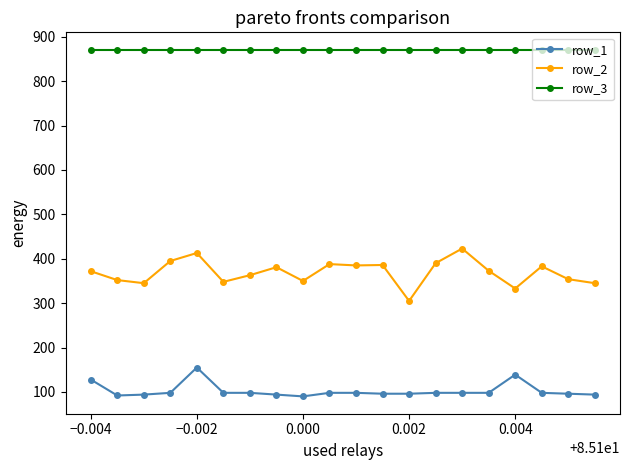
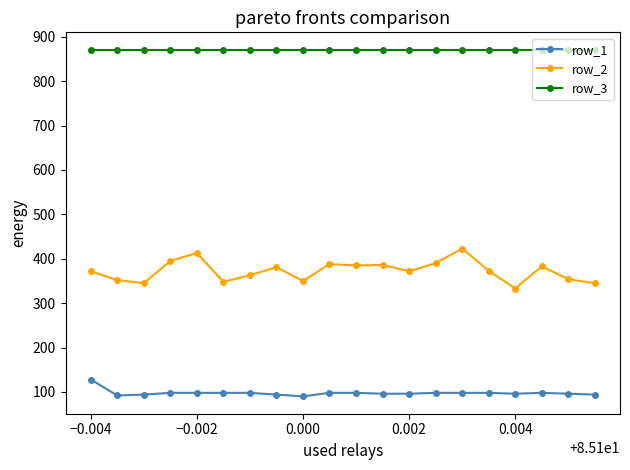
row_1, −0.002: 160 -> 100
row_2, 0.002: 310 -> 370
row_1, 0.004: 140 -> 100
